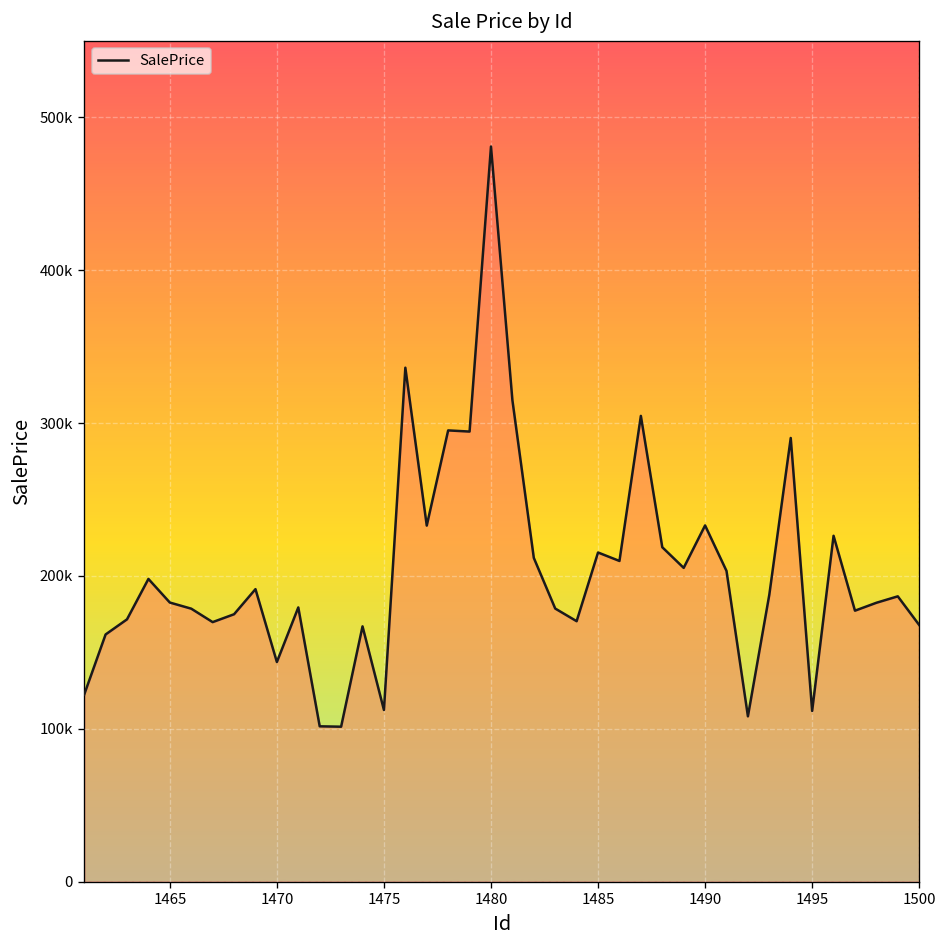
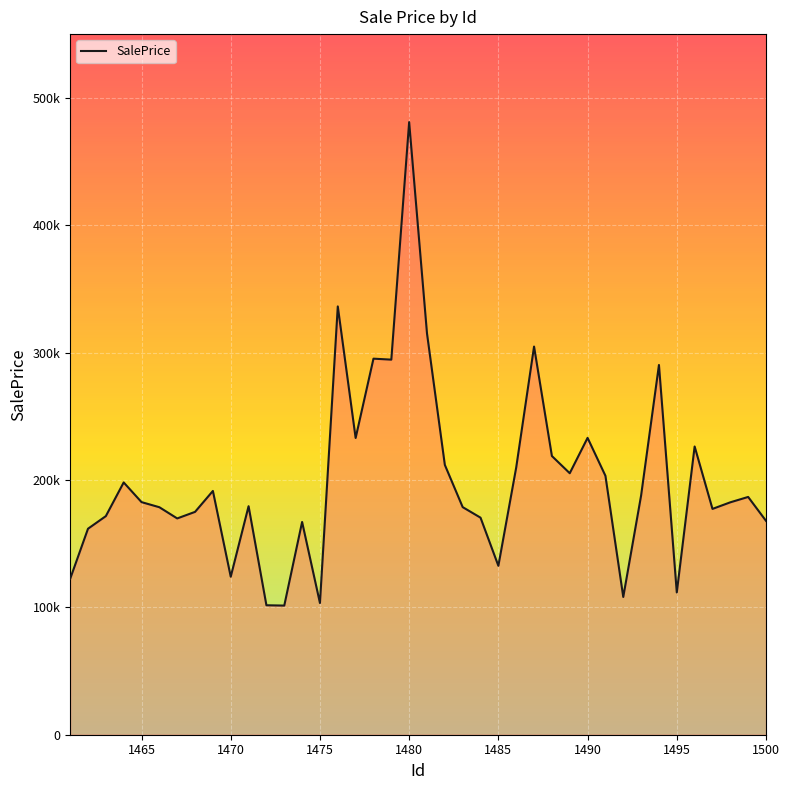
1470: 144000 -> 124000
1475: 112000 -> 103000
1485: 215000 -> 133000
